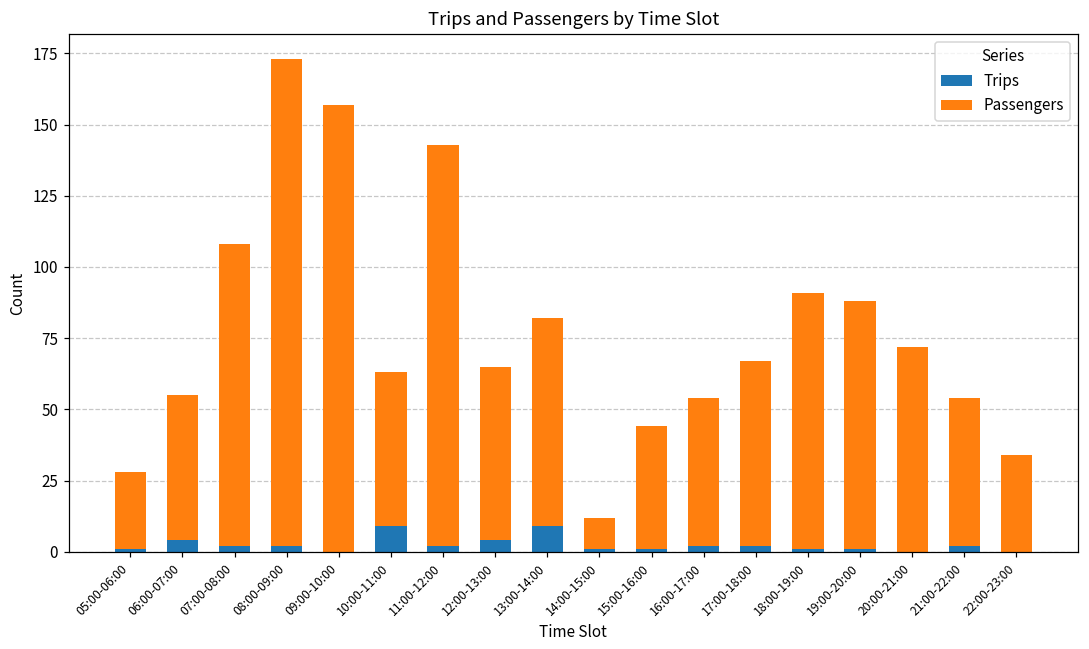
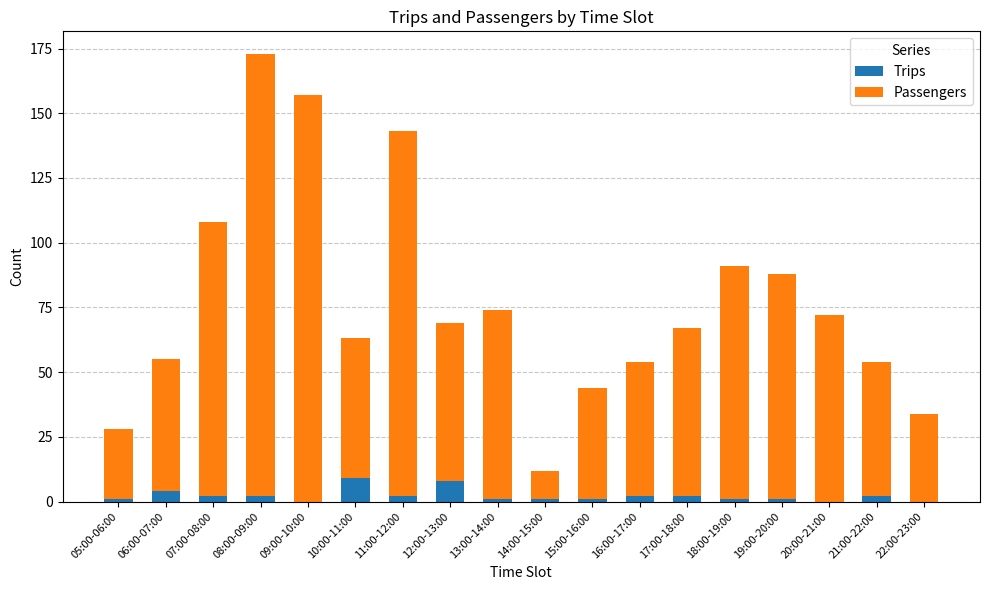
Trips, 12:00-13:00: 4 -> 8
Trips, 13:00-14:00: 9 -> 1
